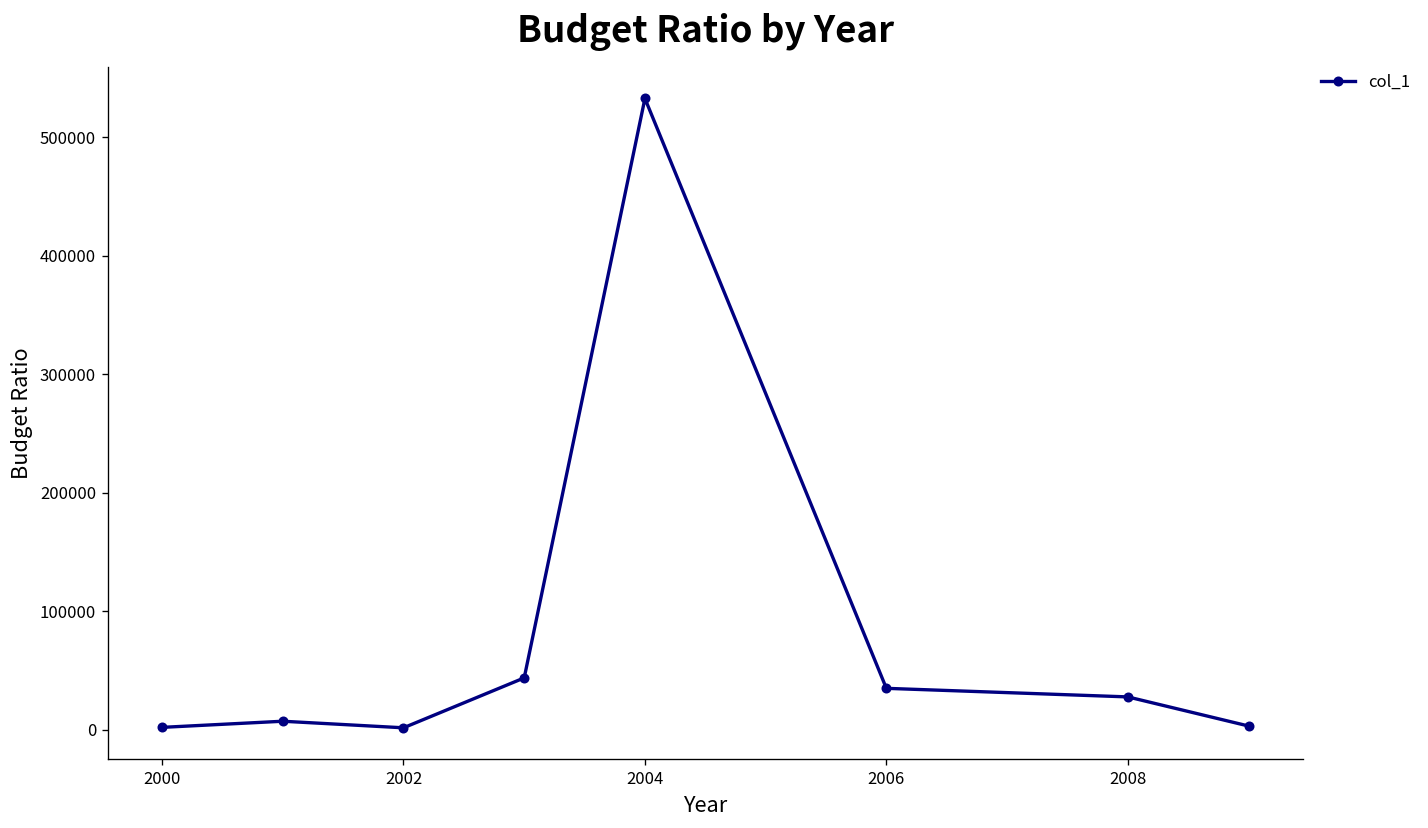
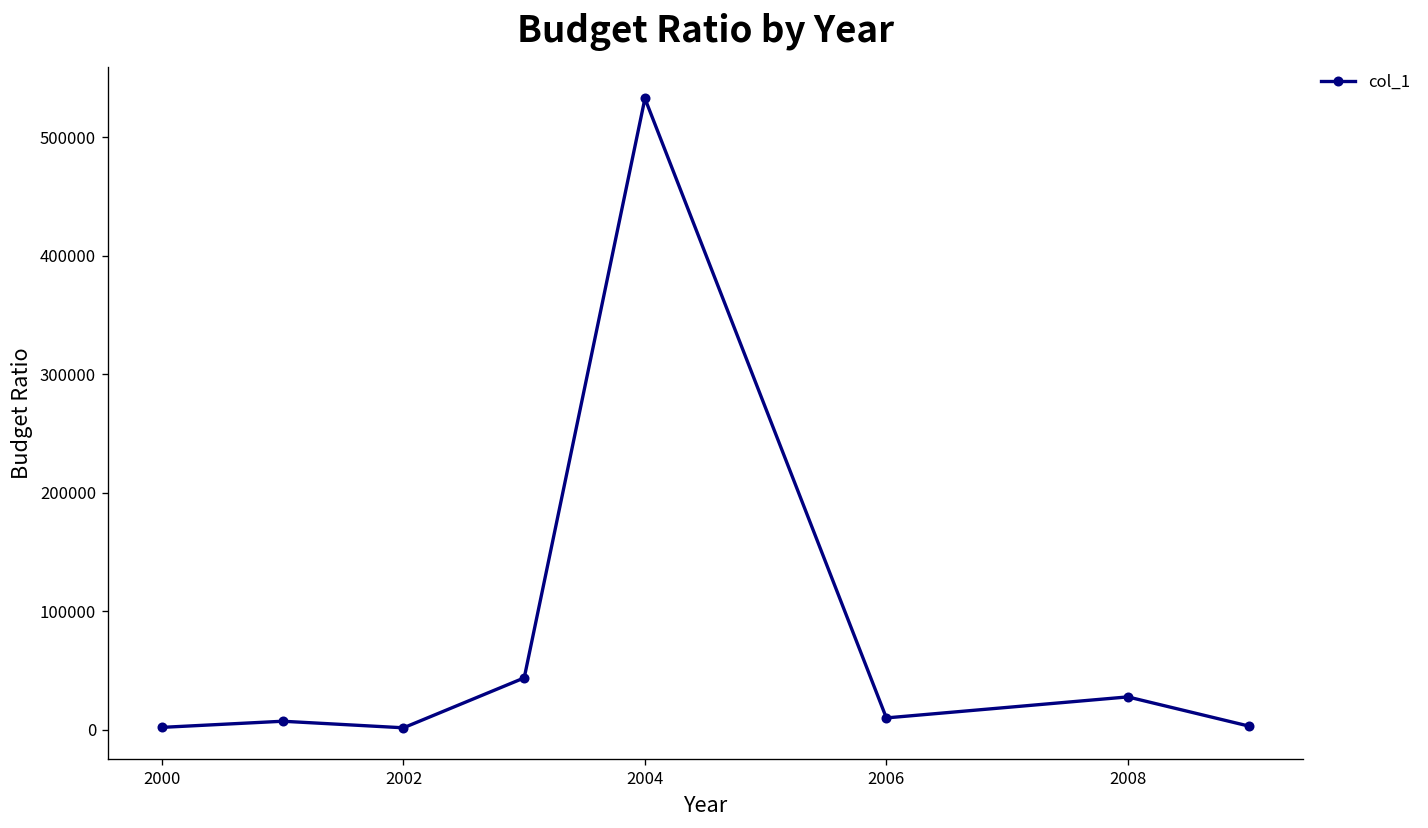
2006: 40000 -> 10000
